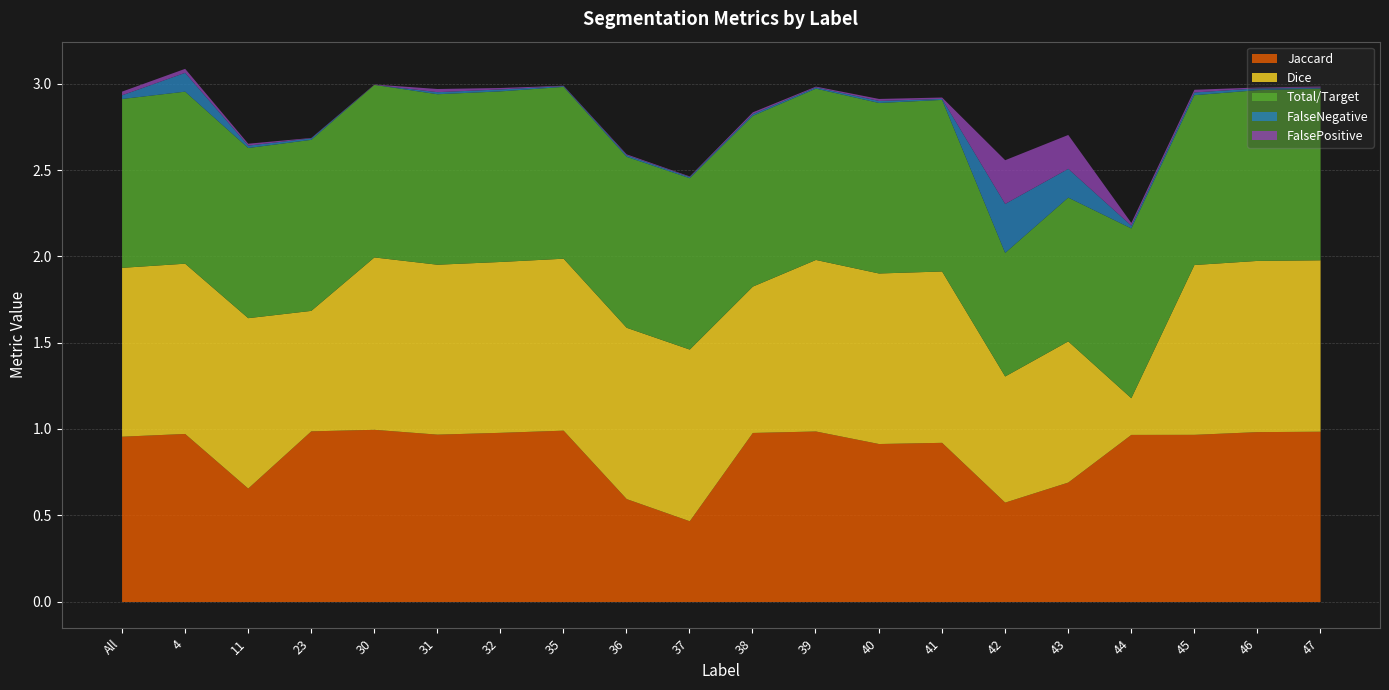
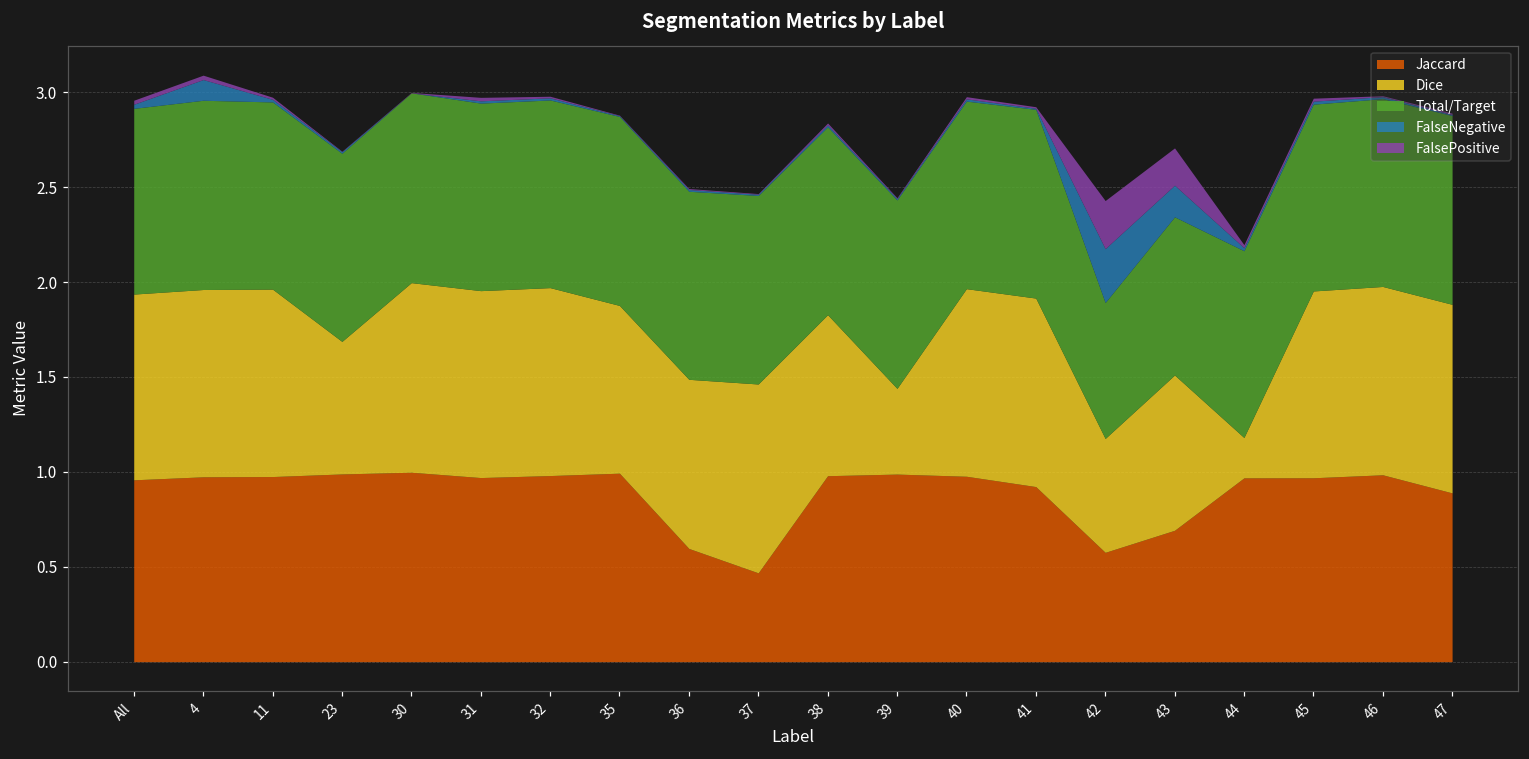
Jaccard, 11: 0.66 -> 0.98
Dice, 35: 1.00 -> 0.88
Dice, 36: 0.99 -> 0.89
Dice, 39: 0.99 -> 0.45
Jaccard, 40: 0.92 -> 0.98
Dice, 42: 0.73 -> 0.60
Jaccard, 47: 0.99 -> 0.89
